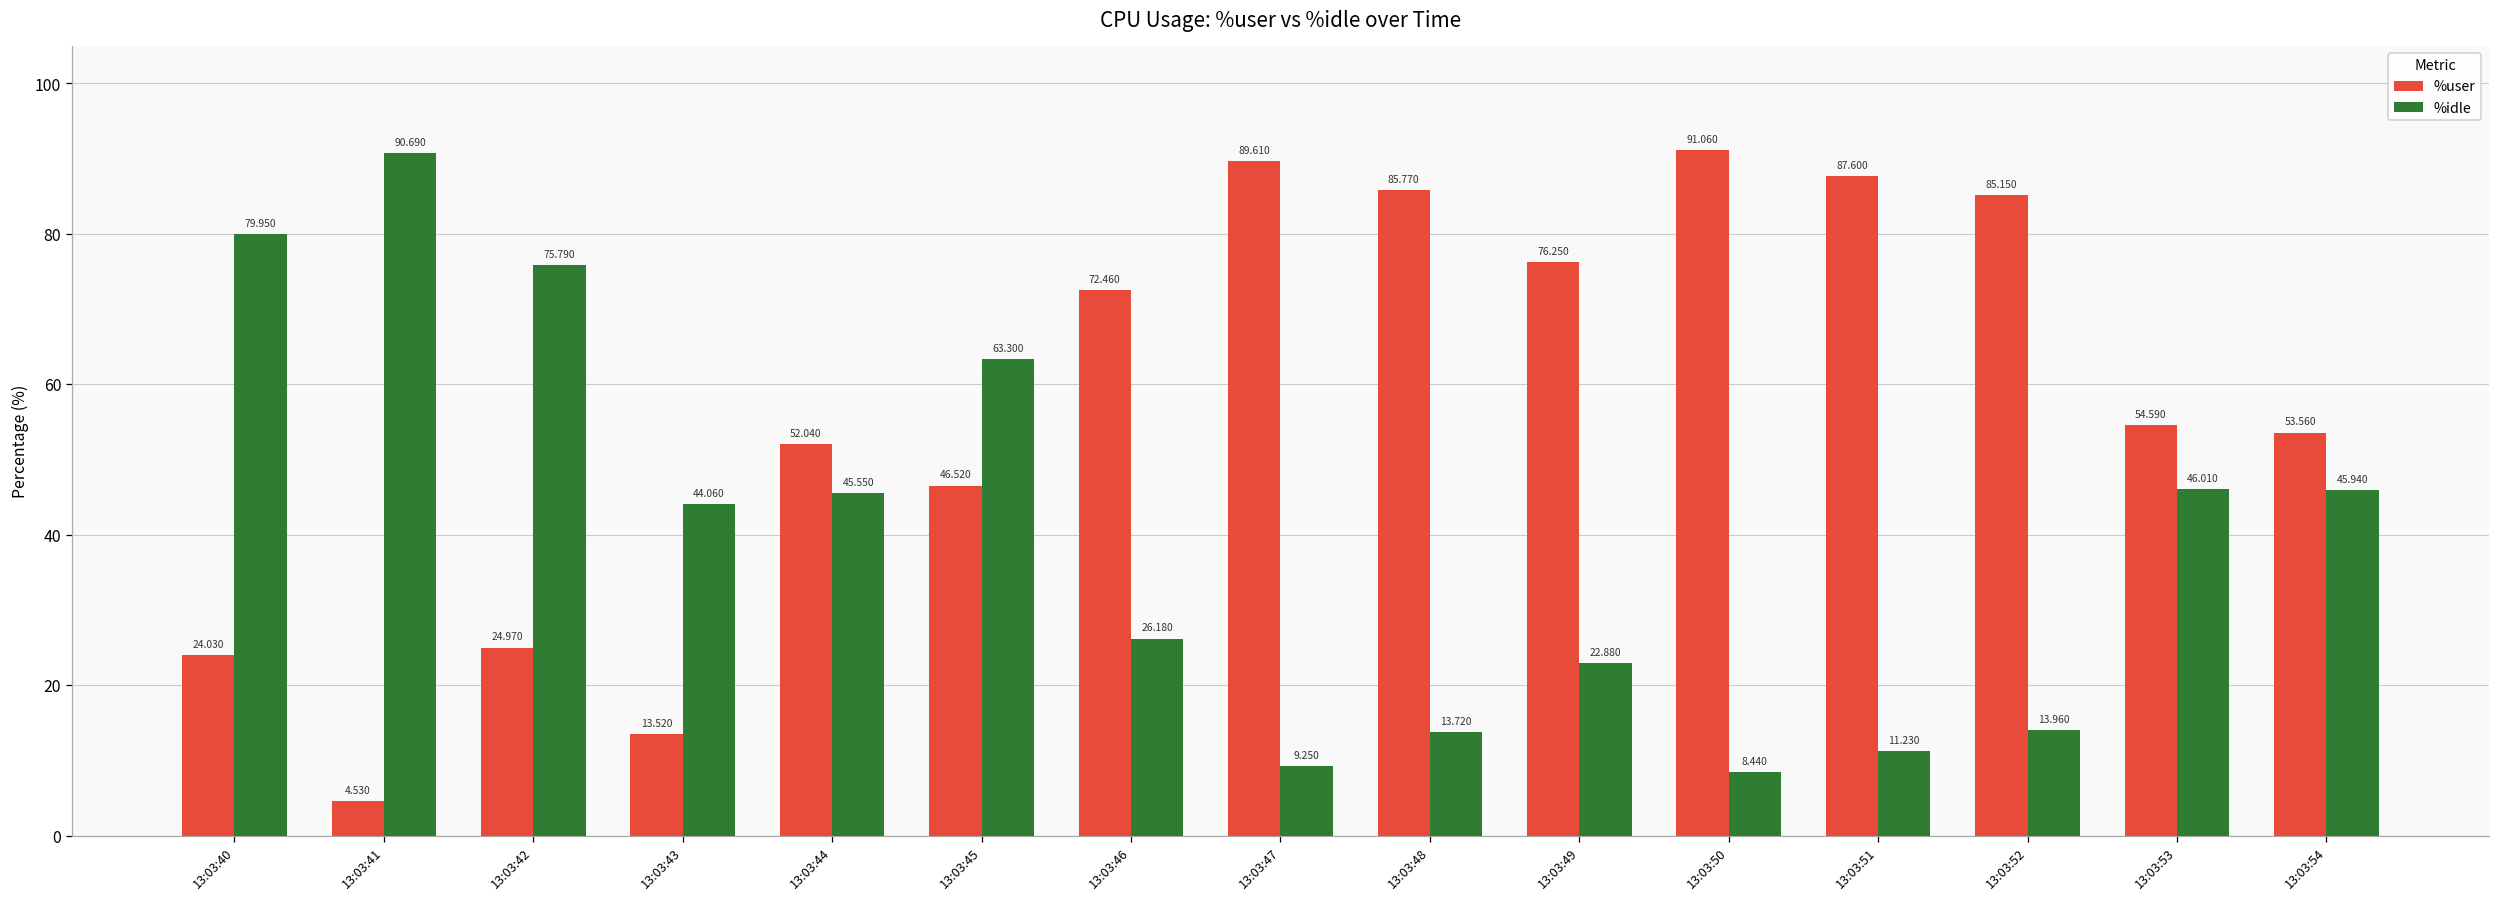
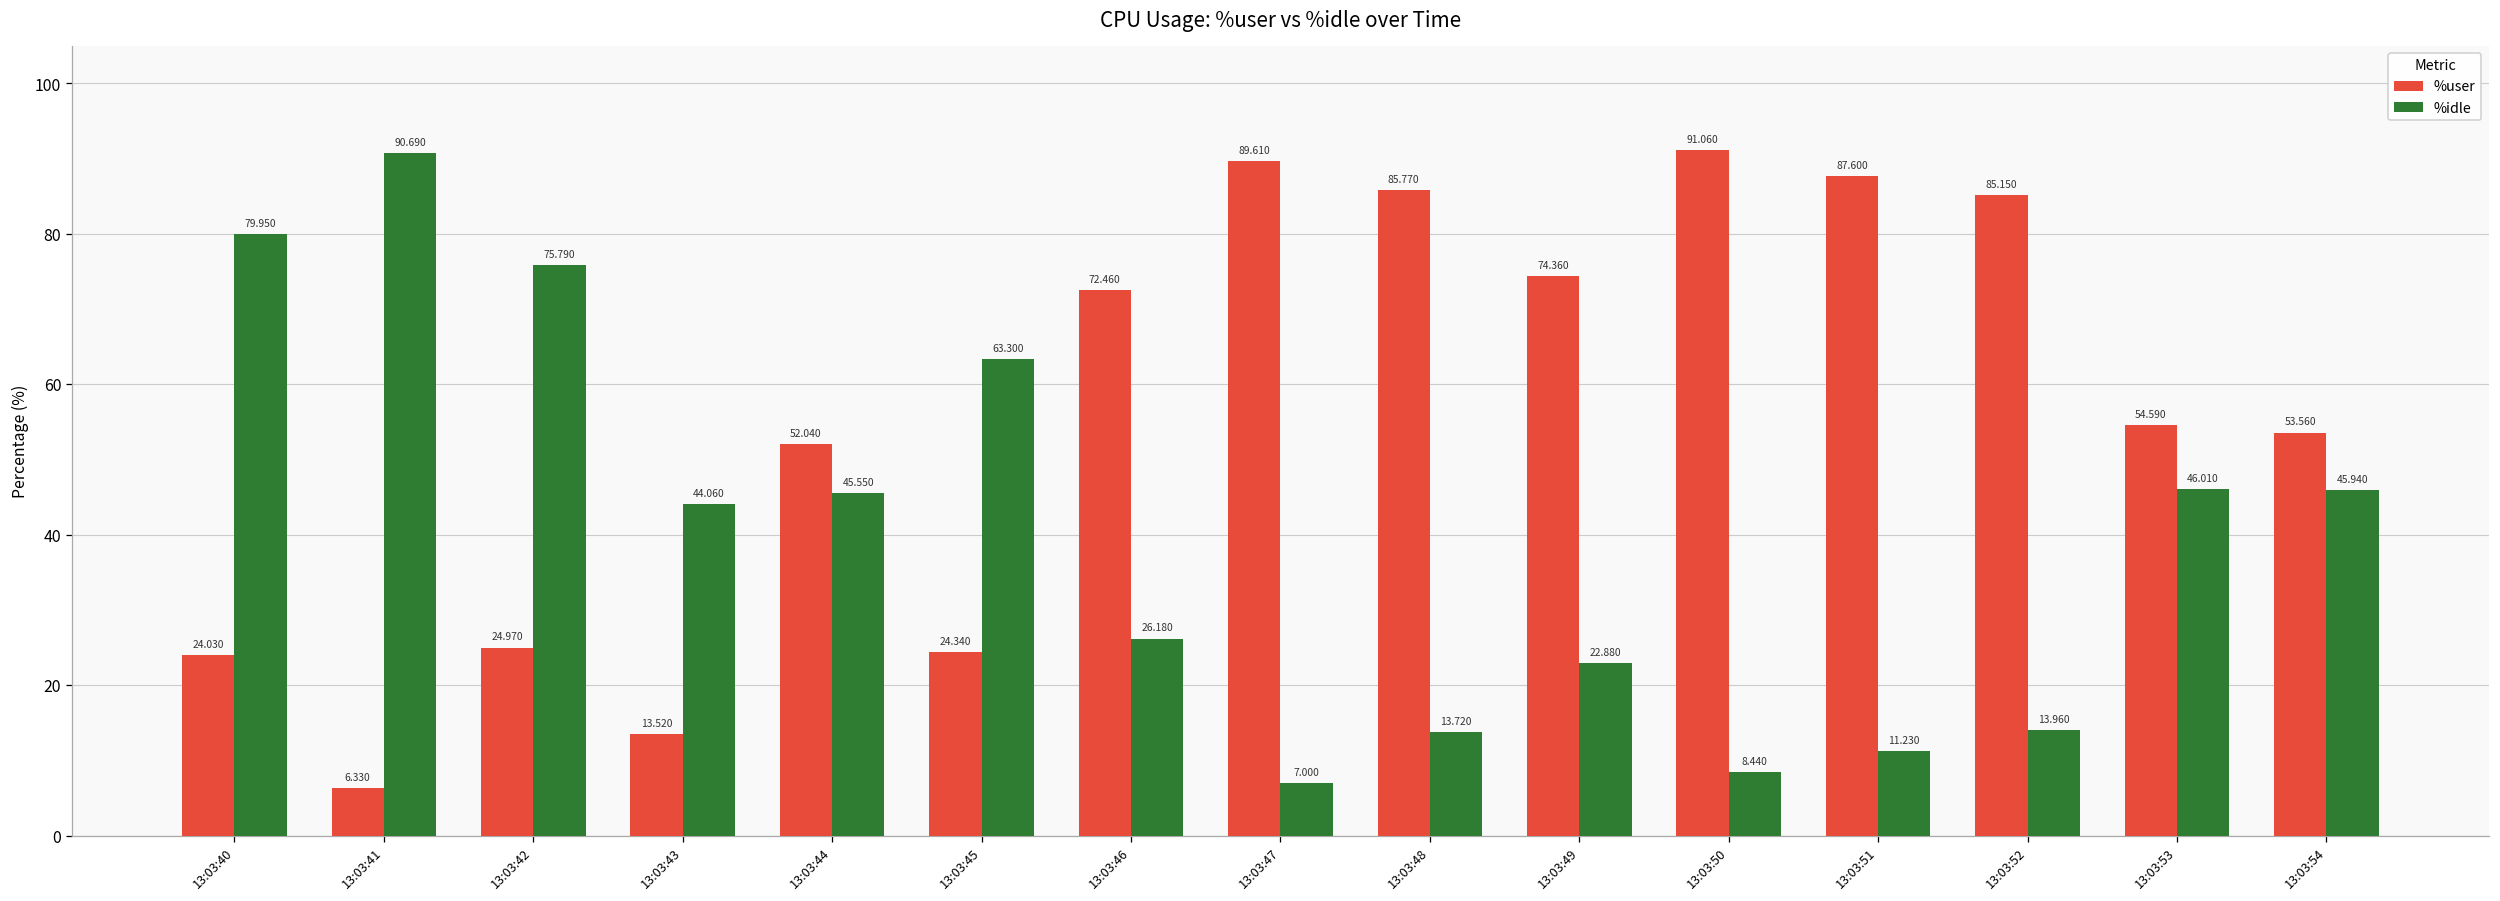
%user, 13:03:41: 4.530 -> 6.330
%user, 13:03:45: 46.520 -> 24.340
%idle, 13:03:47: 9.250 -> 7.000
%user, 13:03:49: 76.250 -> 74.360
